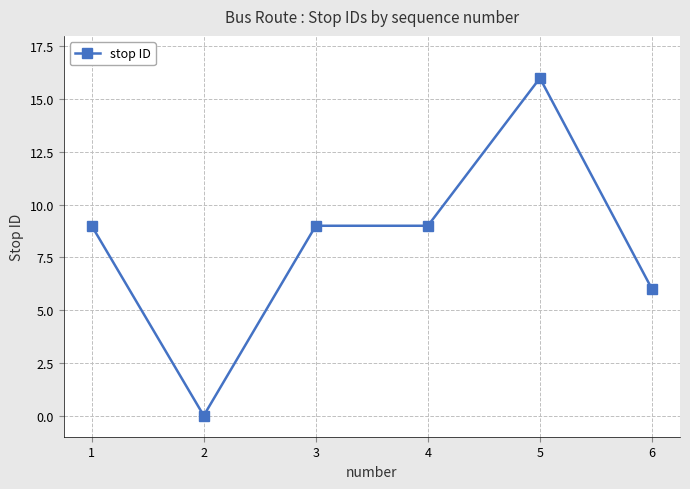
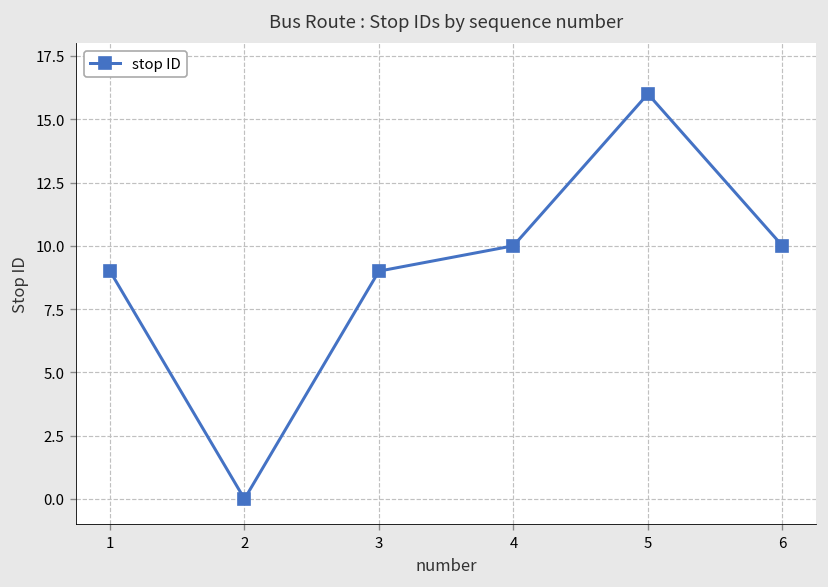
4: 9 -> 10
6: 6 -> 10
